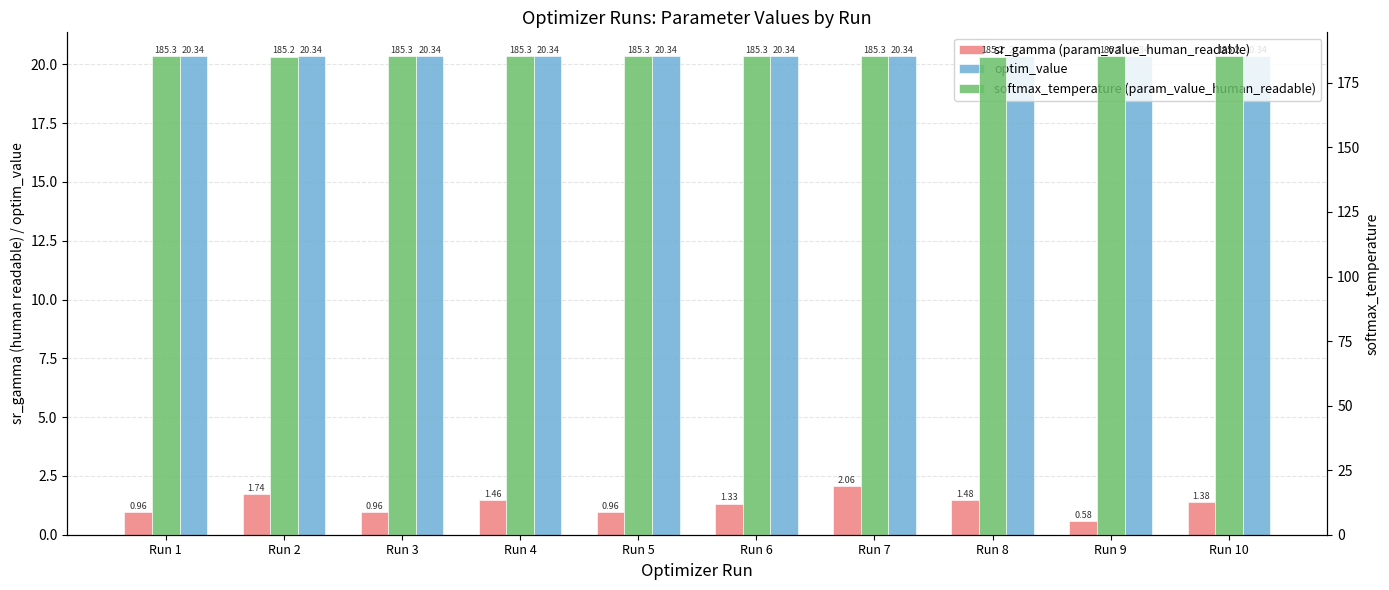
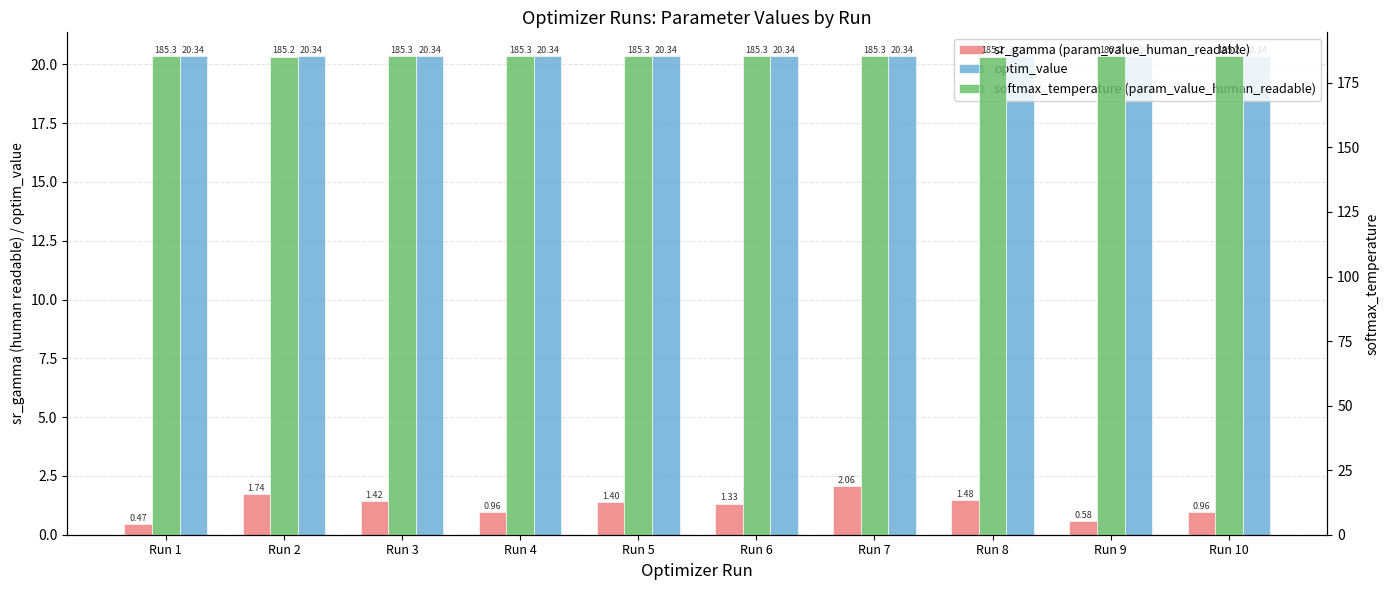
sr_gamma (param_value_human_readable), Run 1: 0.96 -> 0.47
sr_gamma (param_value_human_readable), Run 3: 0.96 -> 1.42
sr_gamma (param_value_human_readable), Run 4: 1.46 -> 0.96
sr_gamma (param_value_human_readable), Run 5: 0.96 -> 1.40
sr_gamma (param_value_human_readable), Run 10: 1.38 -> 0.96
